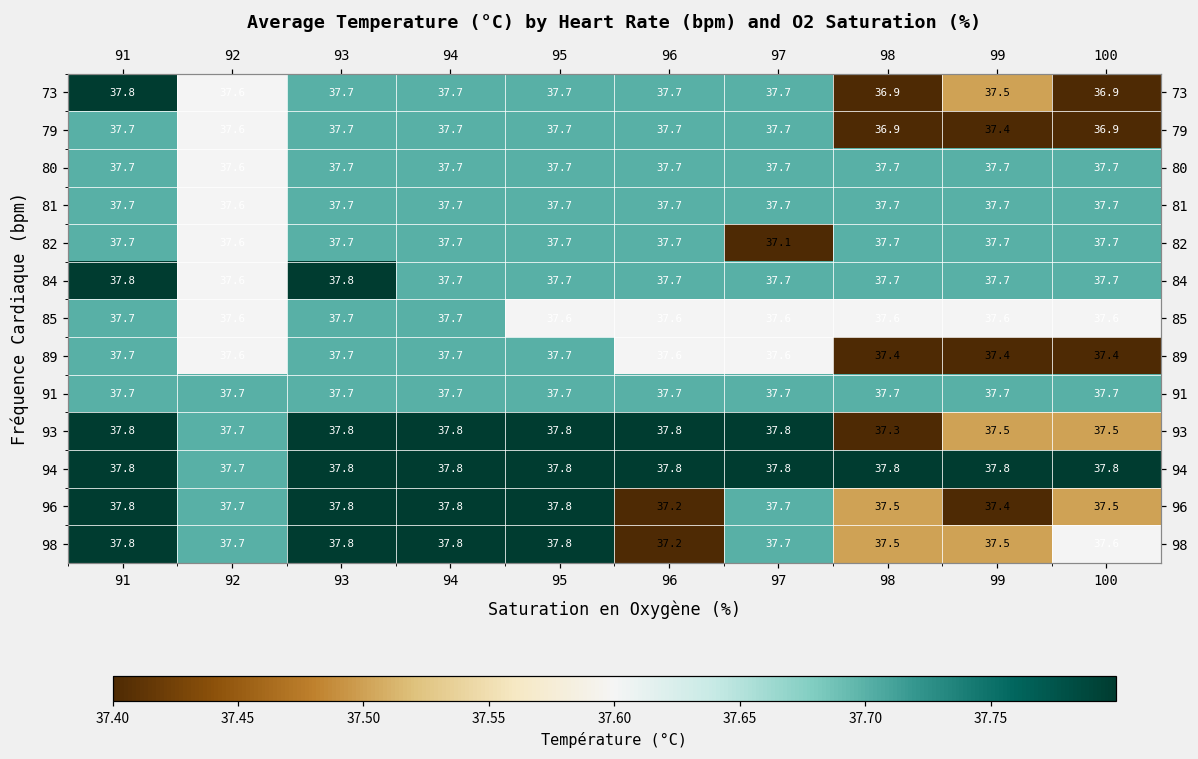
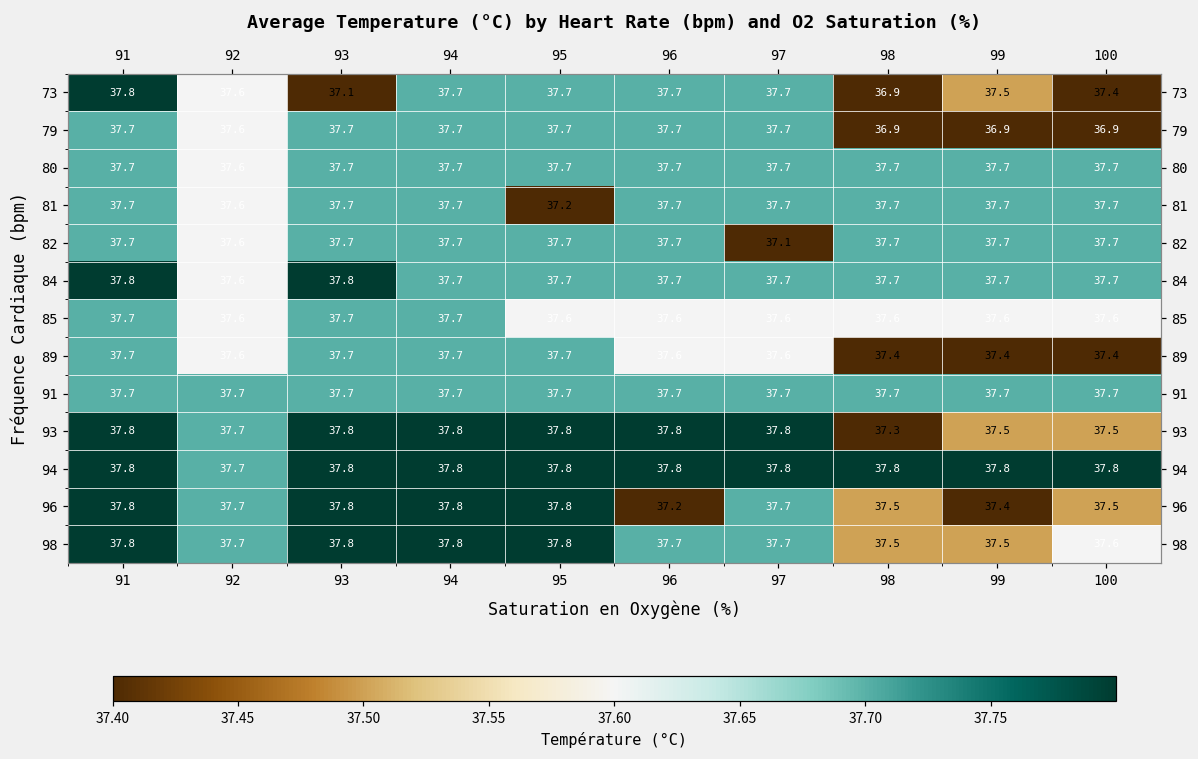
73, 93: 37.7 -> 37.1
73, 100: 36.9 -> 37.4
79, 99: 37.4 -> 36.9
81, 95: 37.7 -> 37.2
98, 96: 37.2 -> 37.7
